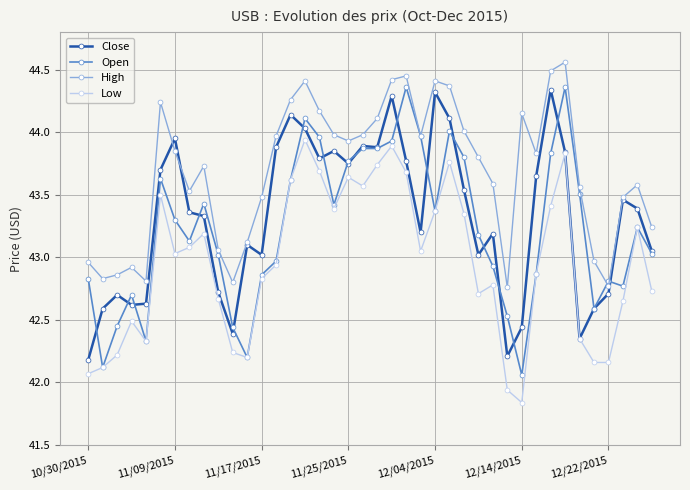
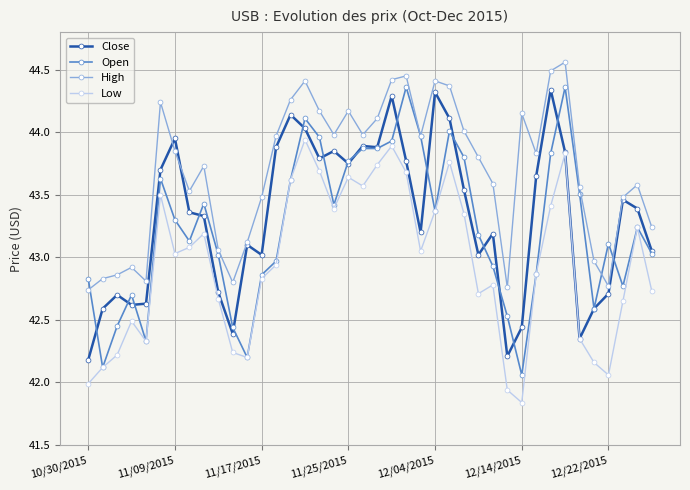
High, 10/30/2015: 42.96 -> 42.74
Low, 10/30/2015: 42.07 -> 41.99
High, 11/25/2015: 43.93 -> 44.17
Open, 12/22/2015: 42.81 -> 43.11
Low, 12/22/2015: 42.16 -> 42.06
